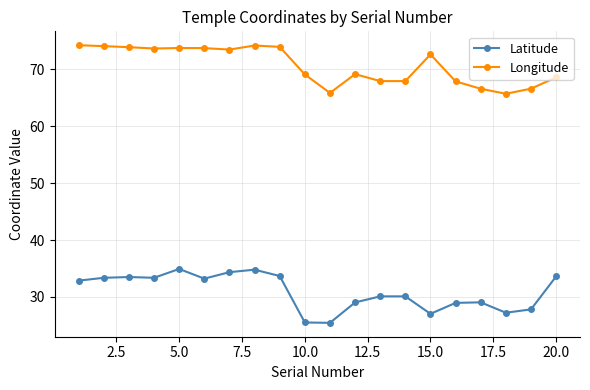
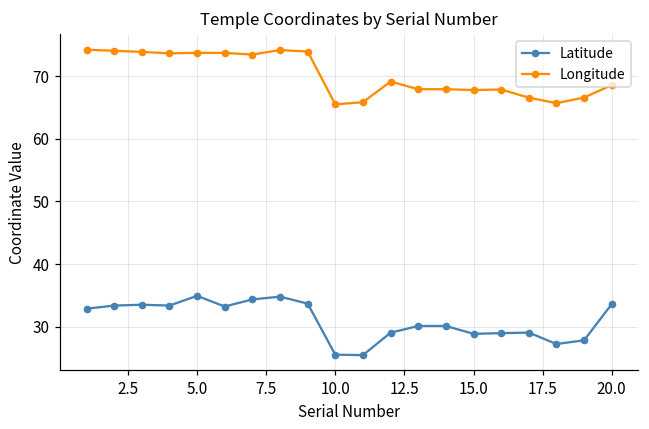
Longitude, 10.0: 69 -> 66
Latitude, 15.0: 27 -> 29
Longitude, 15.0: 73 -> 68
